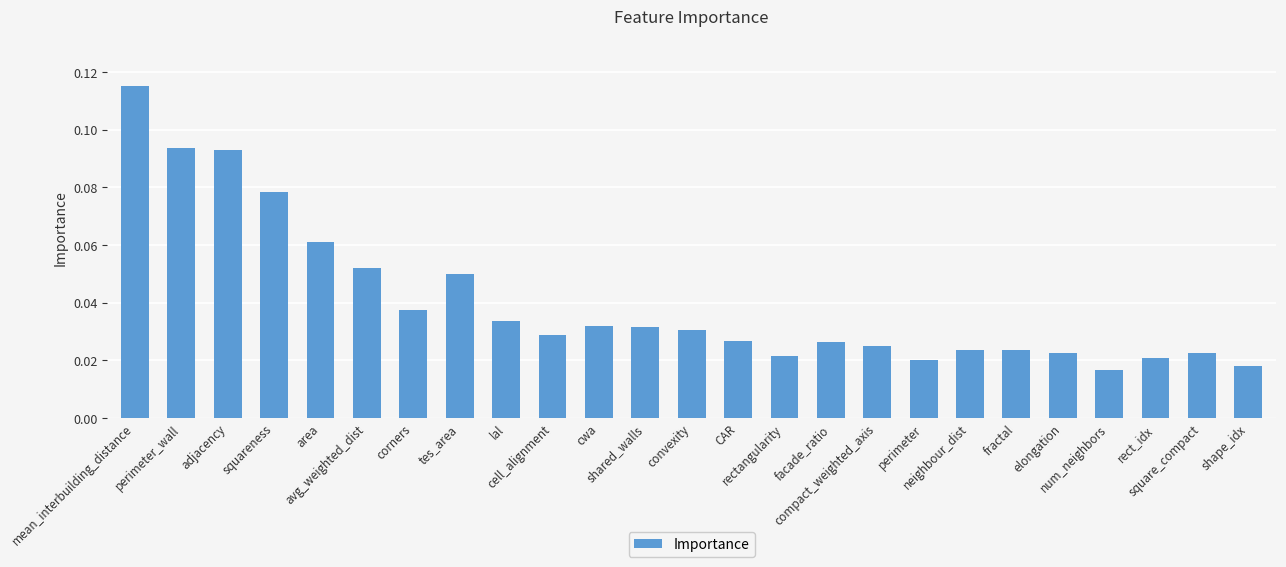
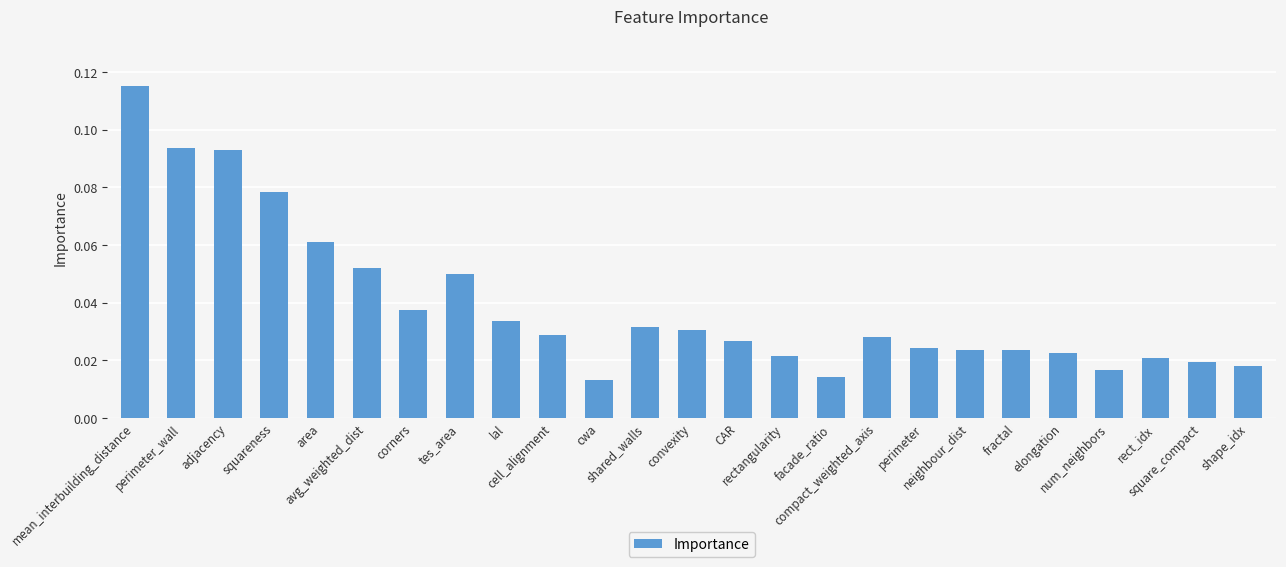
cwa: 0.032 -> 0.013
facade_ratio: 0.026 -> 0.014
compact_weighted_axis: 0.025 -> 0.028
perimeter: 0.020 -> 0.024
square_compact: 0.022 -> 0.019
